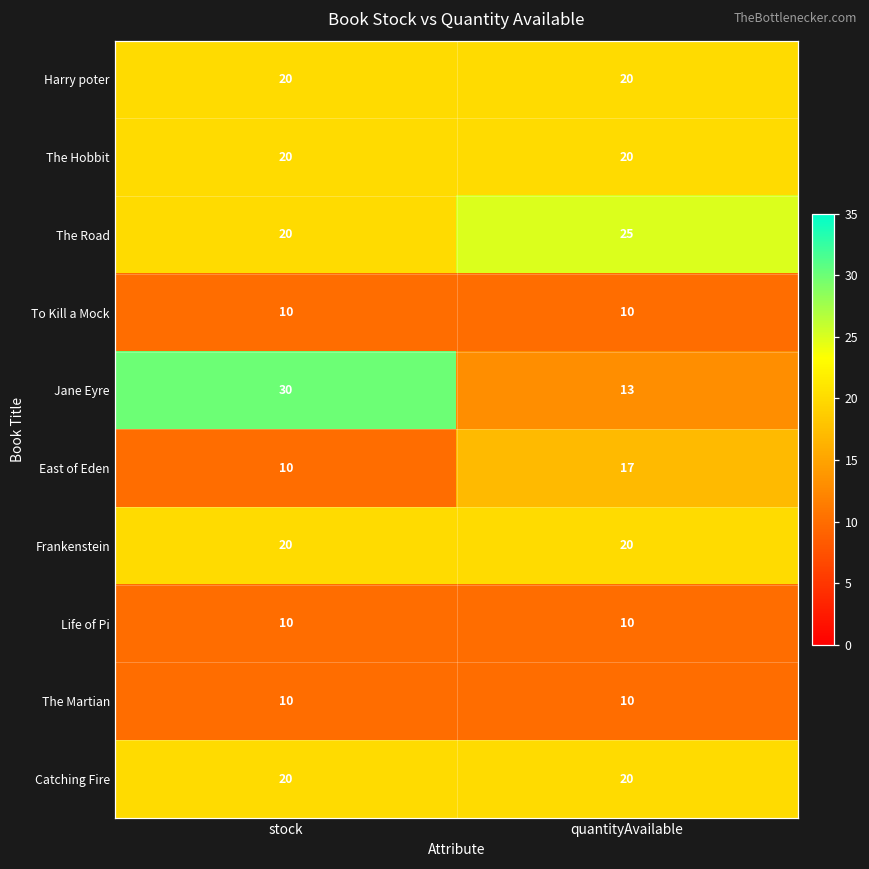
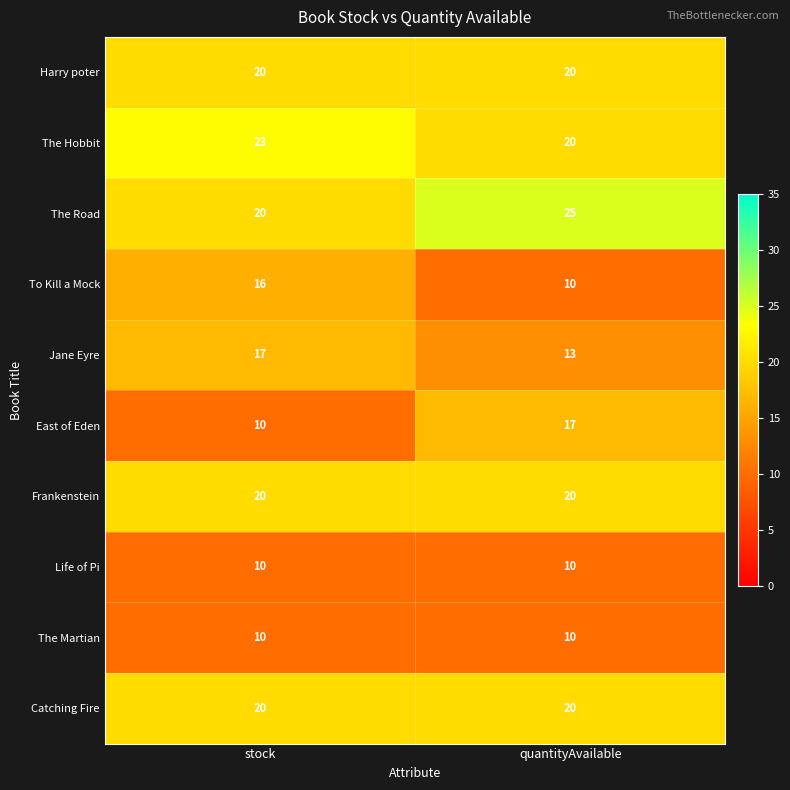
The Hobbit, stock: 20 -> 23
To Kill a Mock, stock: 10 -> 16
Jane Eyre, stock: 30 -> 17
